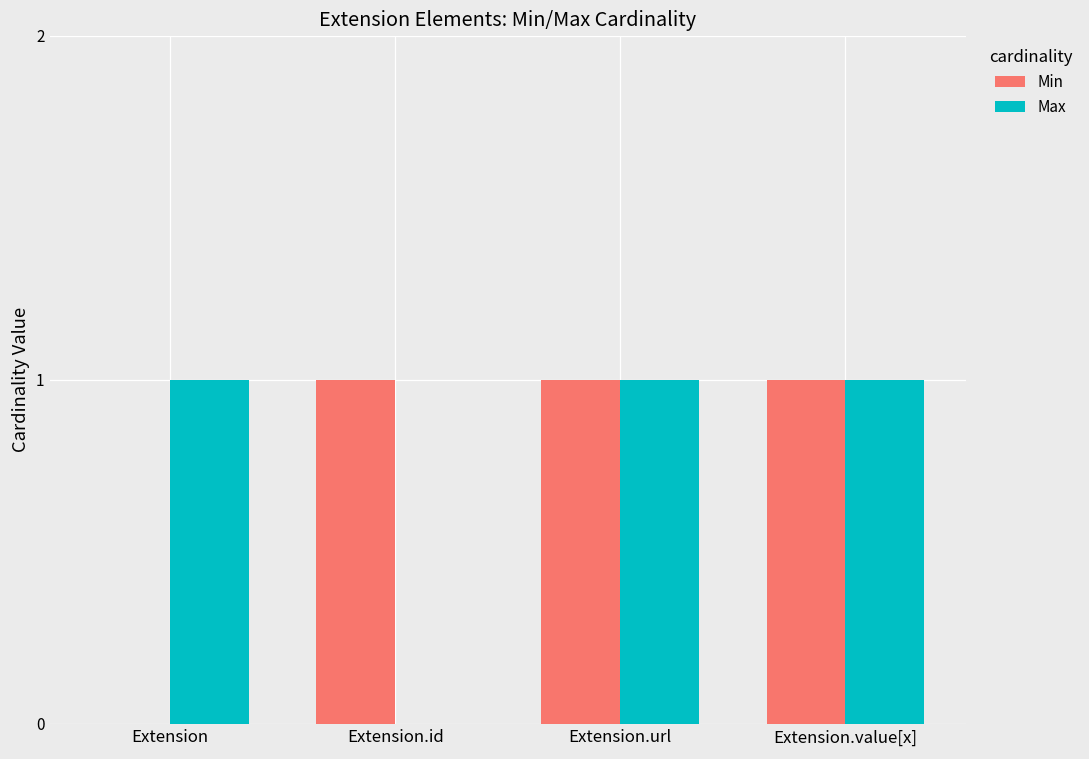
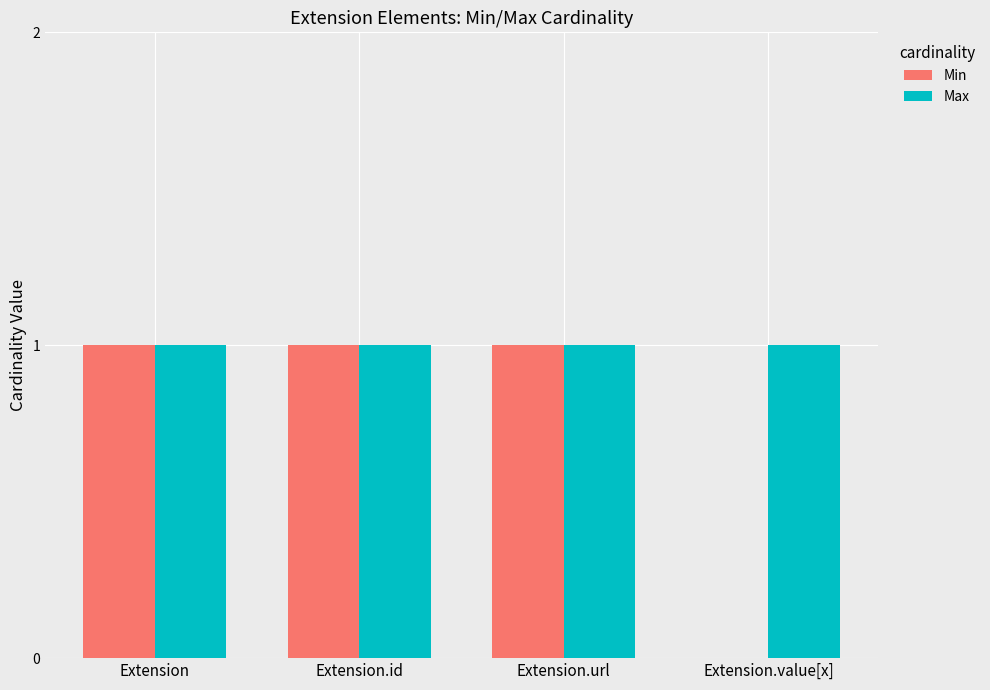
Min, Extension: 0 -> 1
Max, Extension.id: 0 -> 1
Min, Extension.value[x]: 1 -> 0
